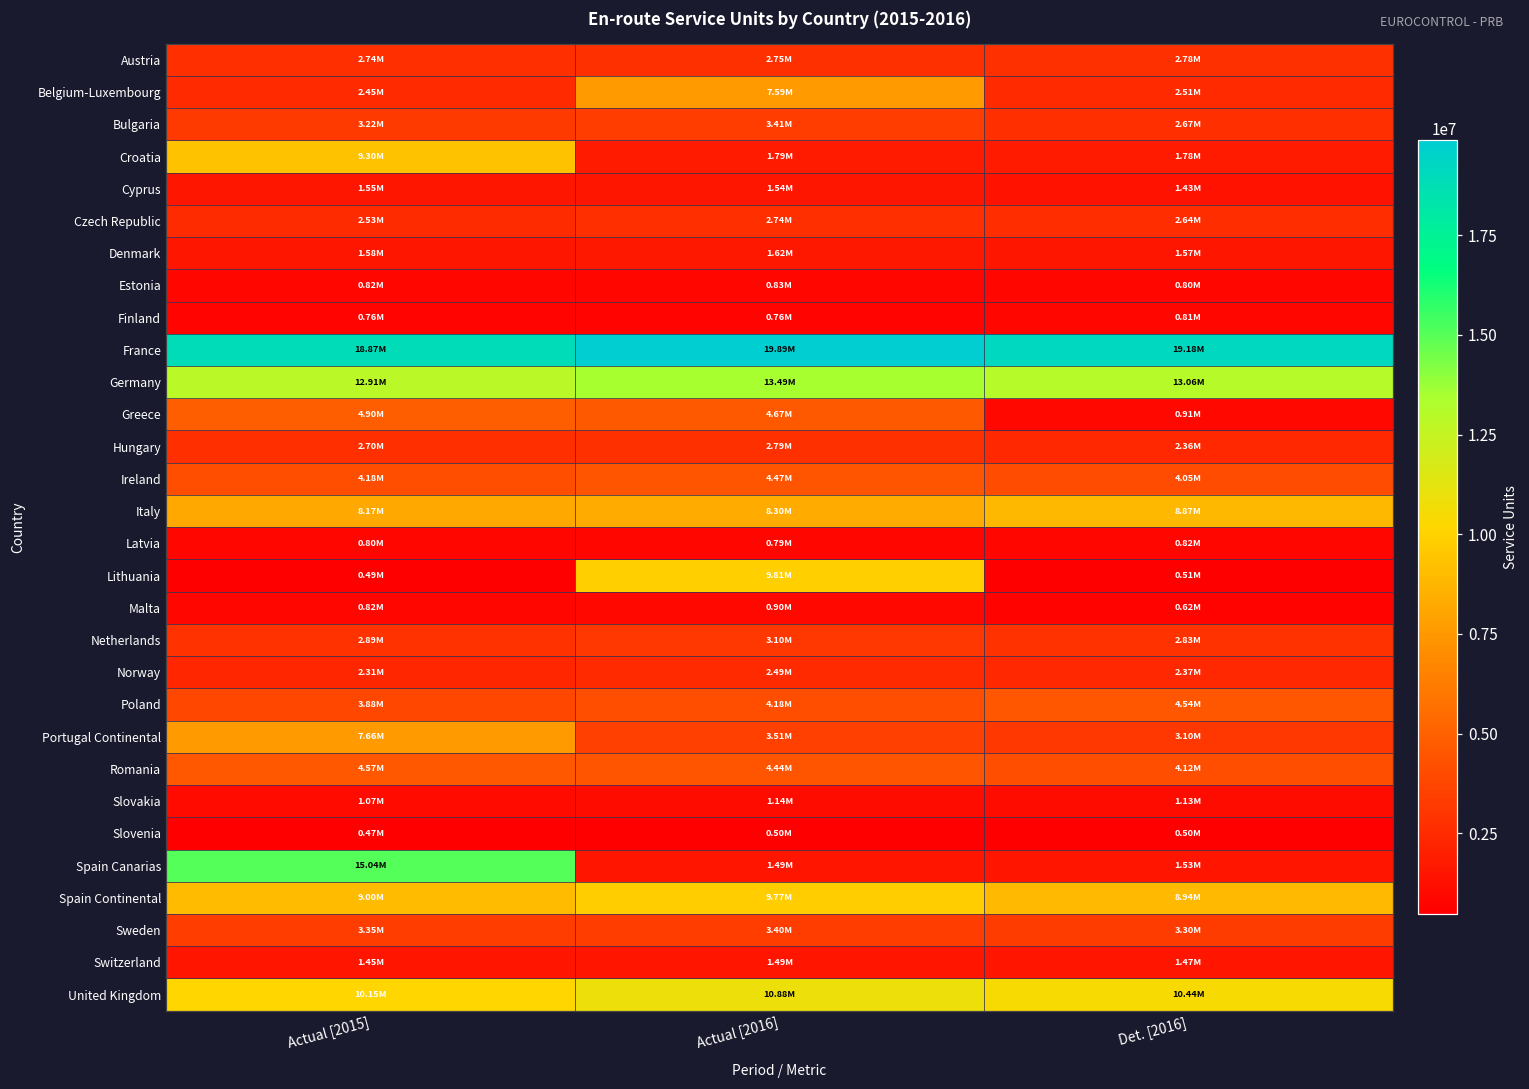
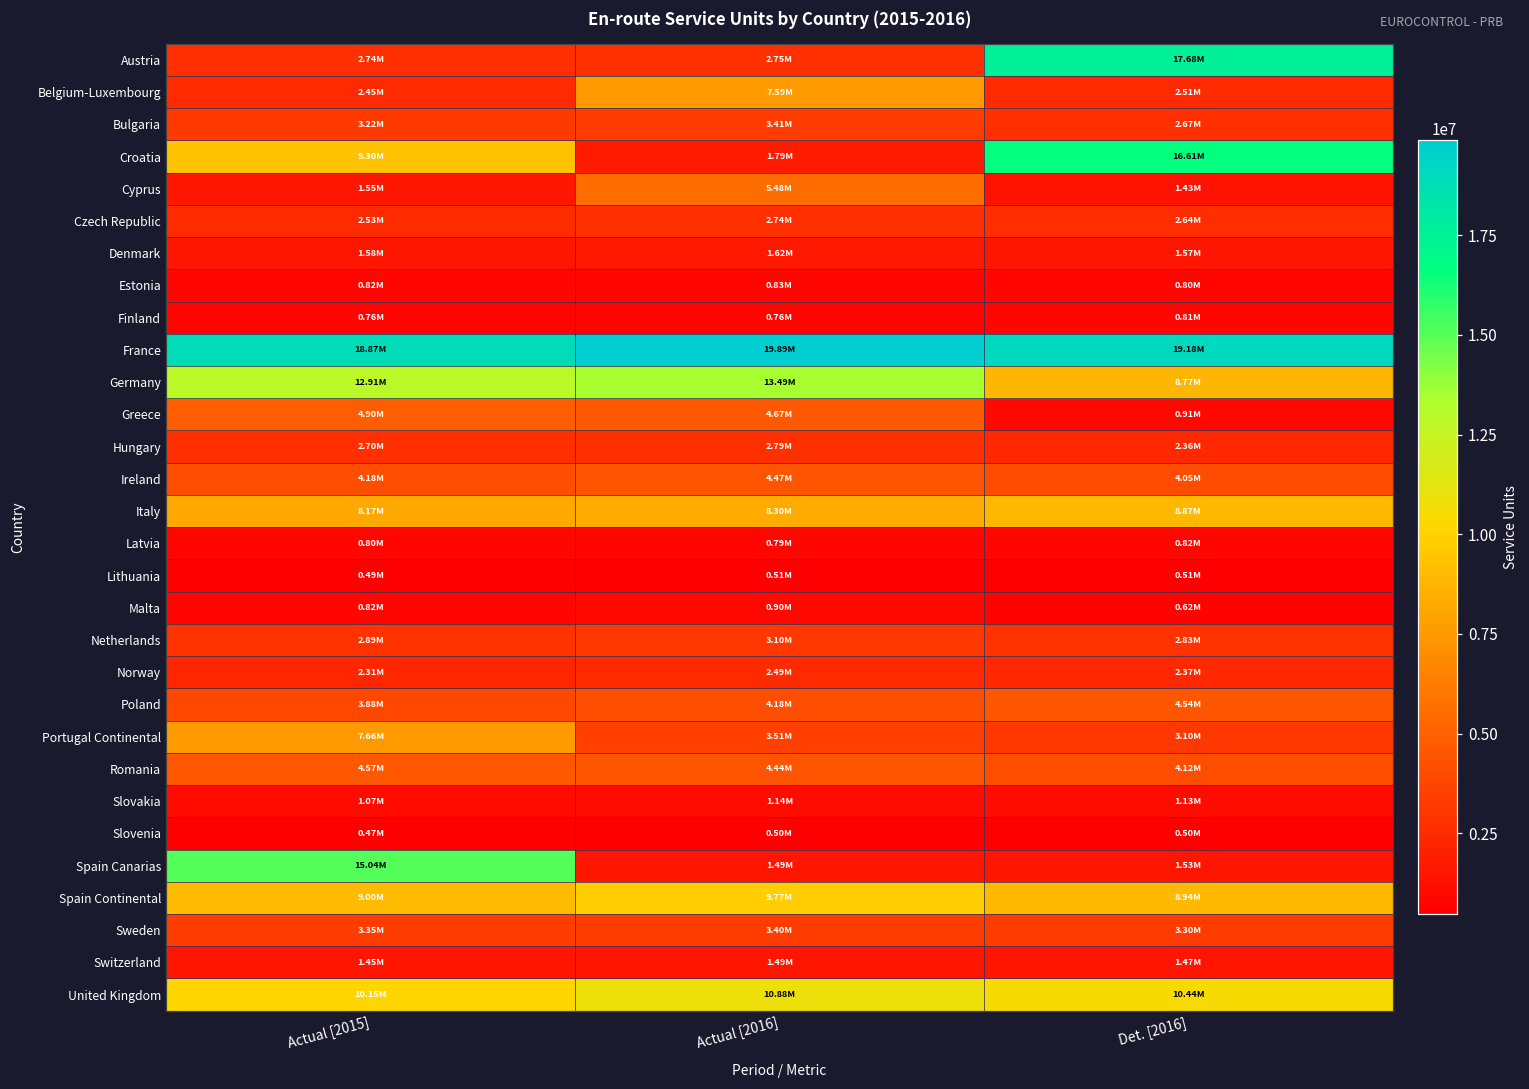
Austria, Det. [2016]: 2.78M -> 17.68M
Croatia, Det. [2016]: 1.78M -> 16.61M
Cyprus, Actual [2016]: 1.54M -> 5.48M
Germany, Det. [2016]: 13.06M -> 8.77M
Lithuania, Actual [2016]: 9.81M -> 0.51M
